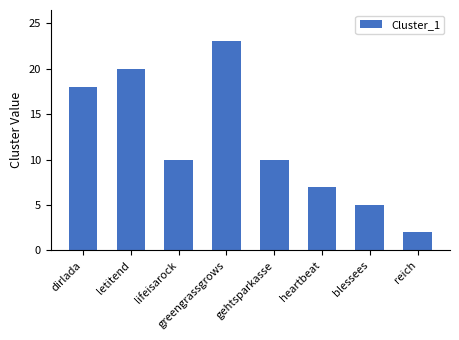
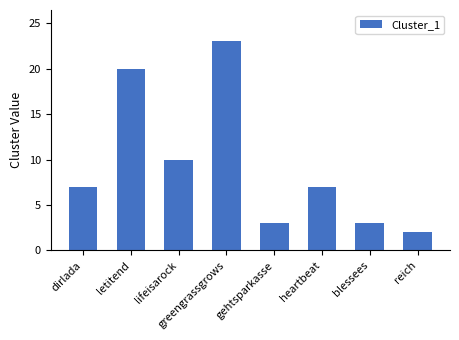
dirlada: 18 -> 7
gehtsparkasse: 10 -> 3
blessees: 5 -> 3
